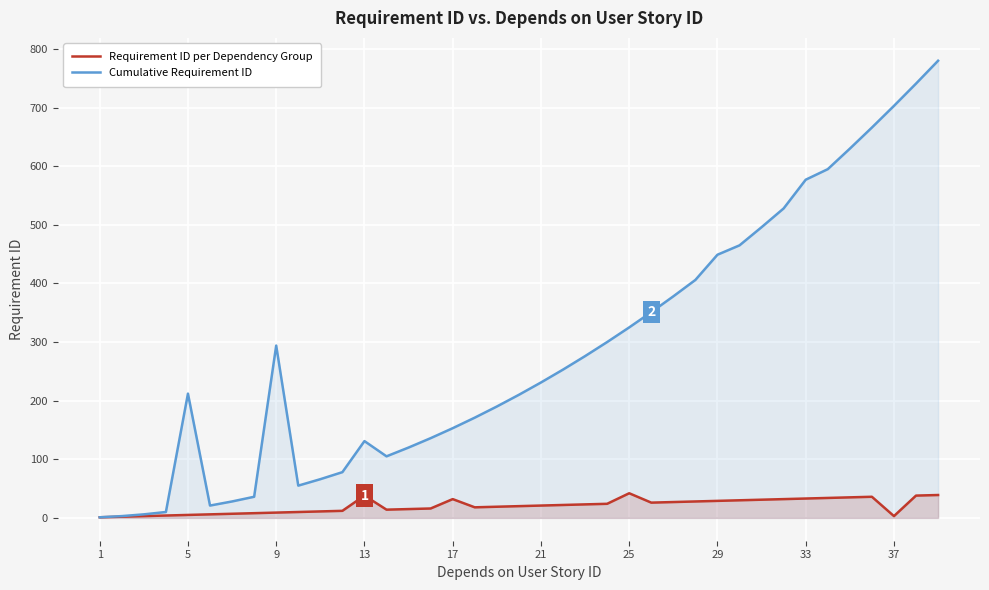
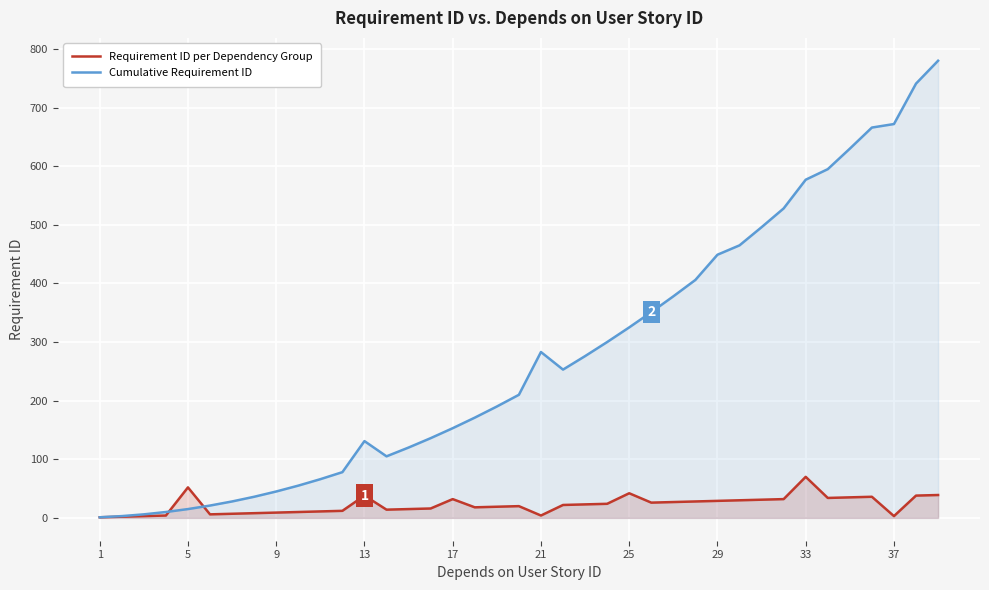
Requirement ID per Dependency Group, 5: 10 -> 50
Cumulative Requirement ID, 5: 210 -> 20
Cumulative Requirement ID, 9: 290 -> 50
Requirement ID per Dependency Group, 21: 20 -> 0
Cumulative Requirement ID, 21: 230 -> 280
Requirement ID per Dependency Group, 33: 30 -> 70
Cumulative Requirement ID, 37: 700 -> 670
